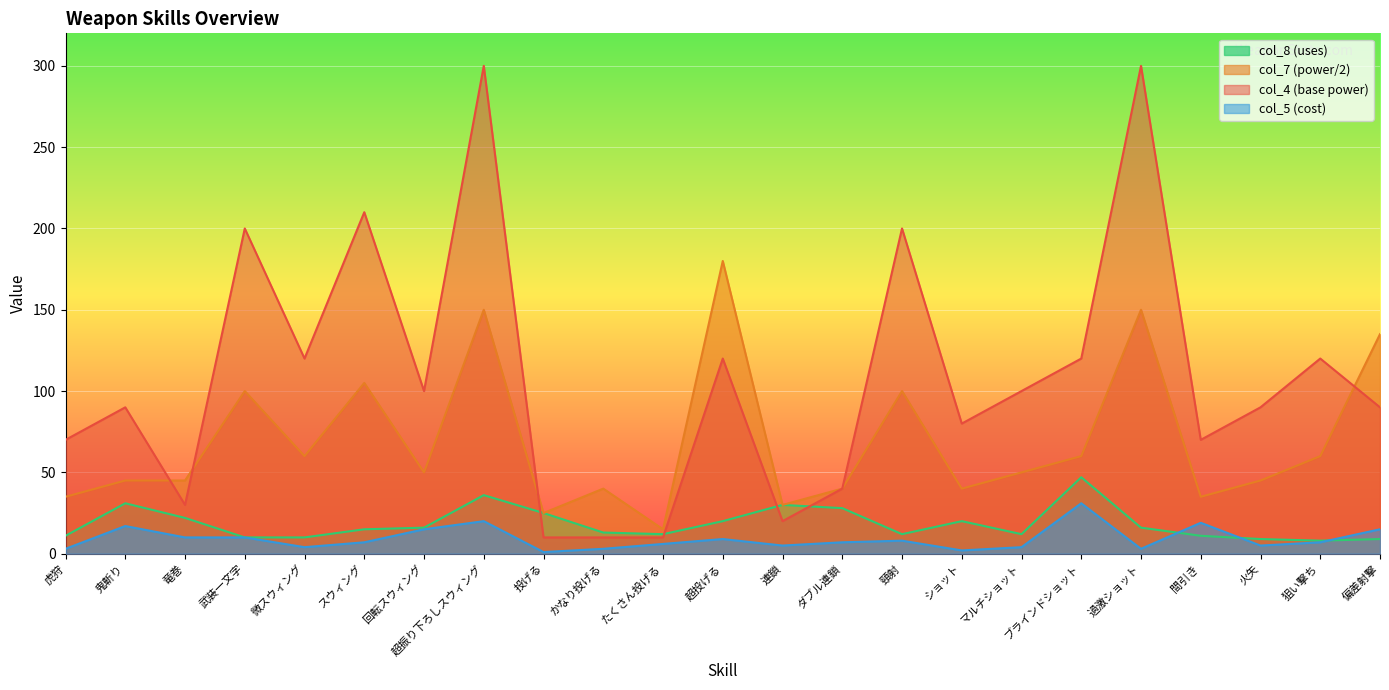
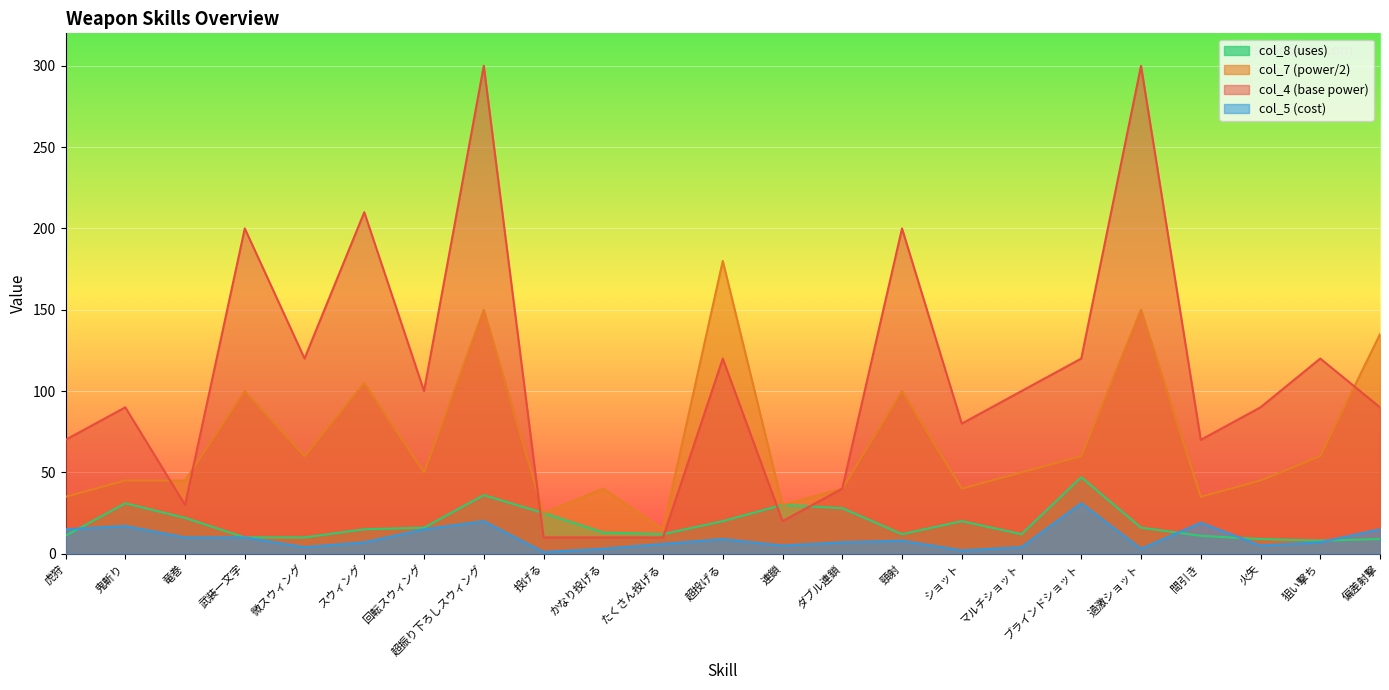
col_5 (cost), 虎狩: 3 -> 15
